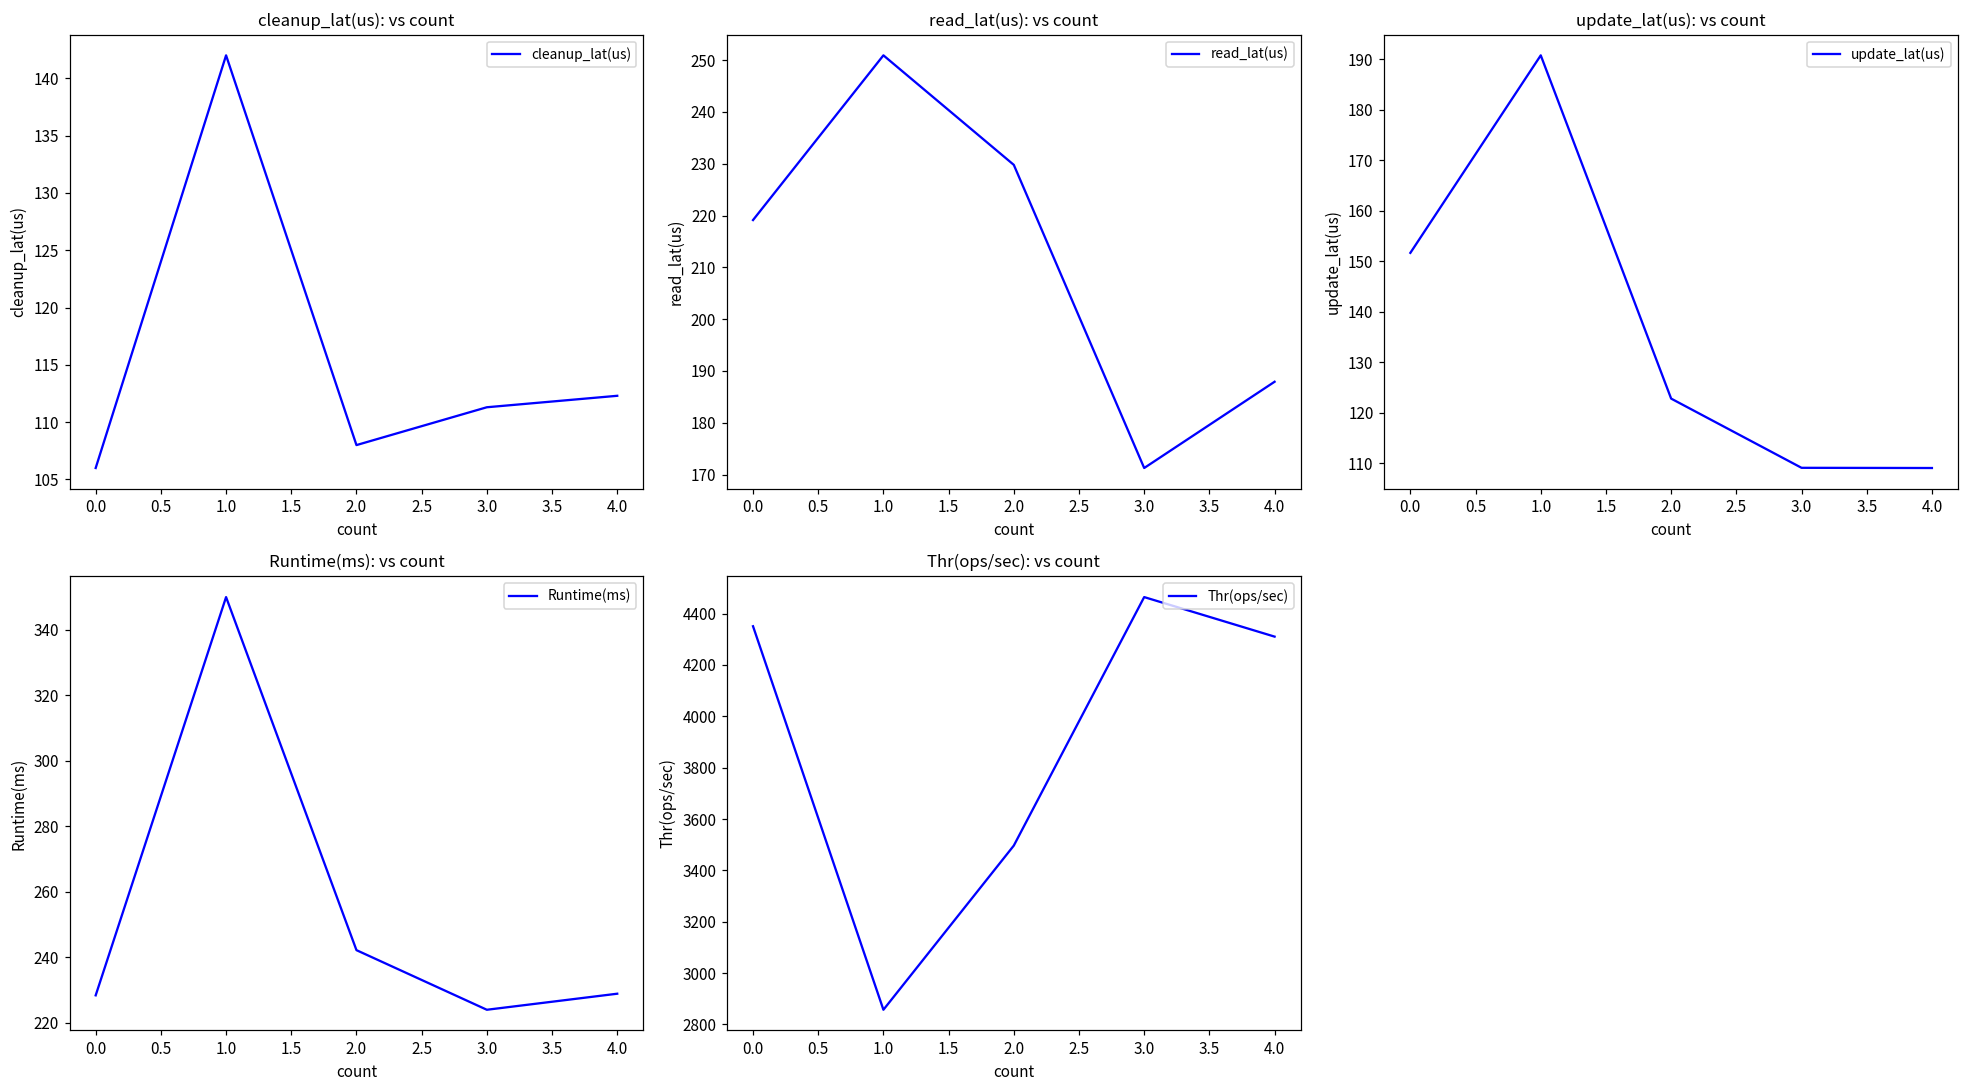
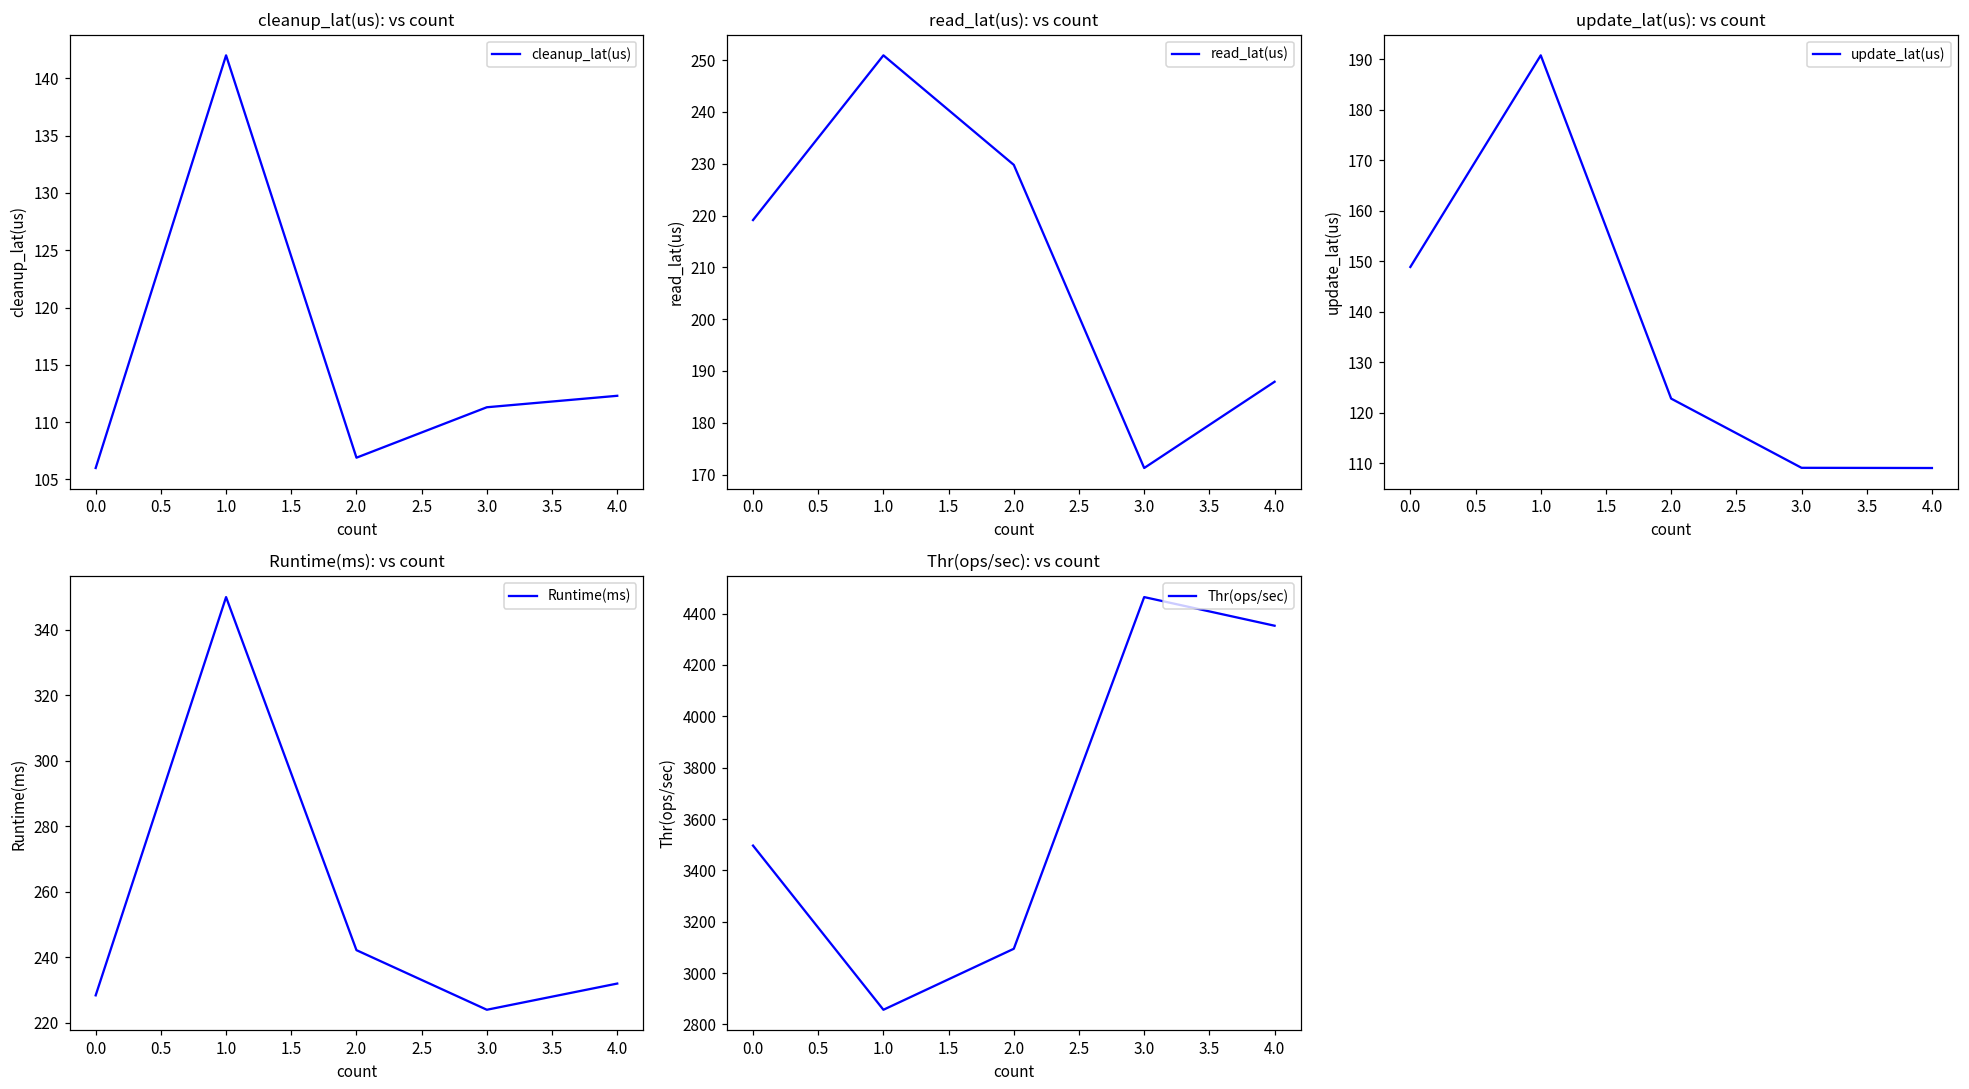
cleanup_lat(us): vs count, 2.0: 108.0 -> 106.9
update_lat(us): vs count, 0.0: 152 -> 149
Runtime(ms): vs count, 4.0: 229 -> 232
Thr(ops/sec): vs count, 0.0: 4350 -> 3500
Thr(ops/sec): vs count, 2.0: 3500 -> 3090
Thr(ops/sec): vs count, 4.0: 4310 -> 4350
